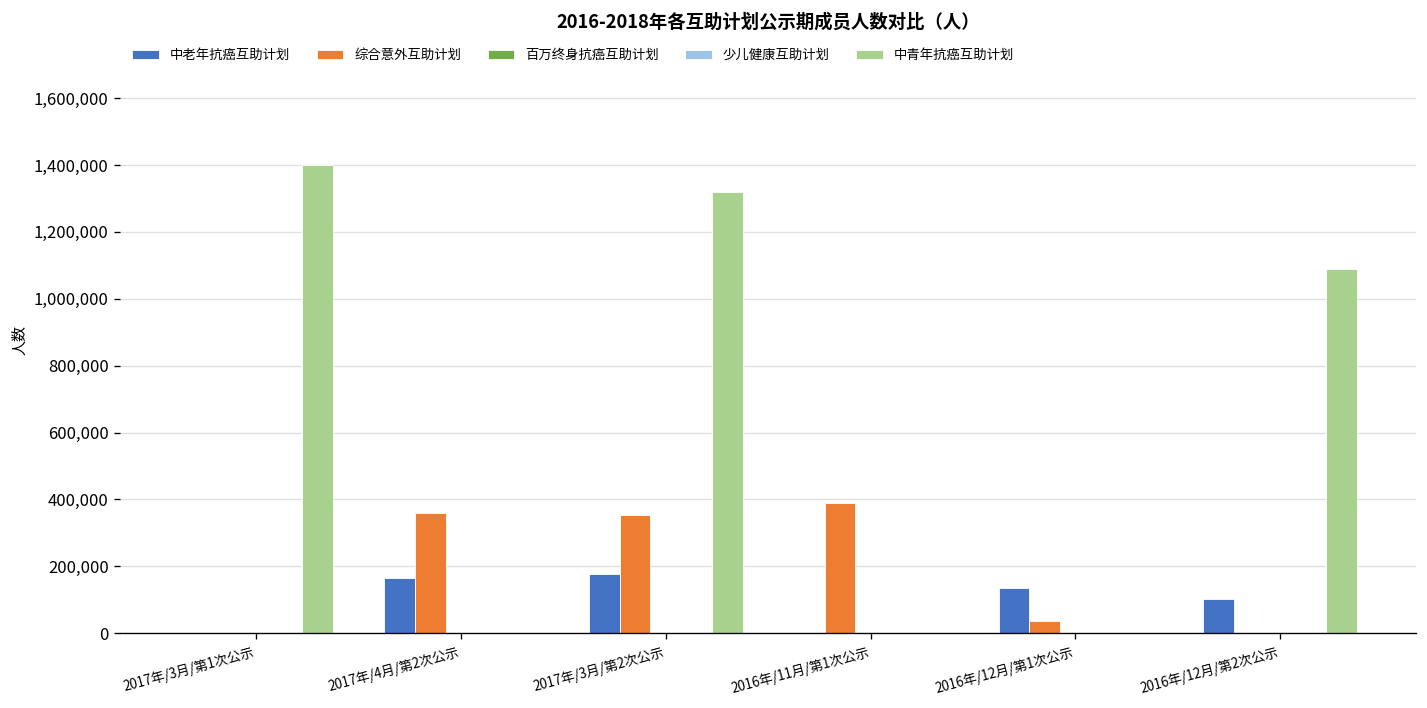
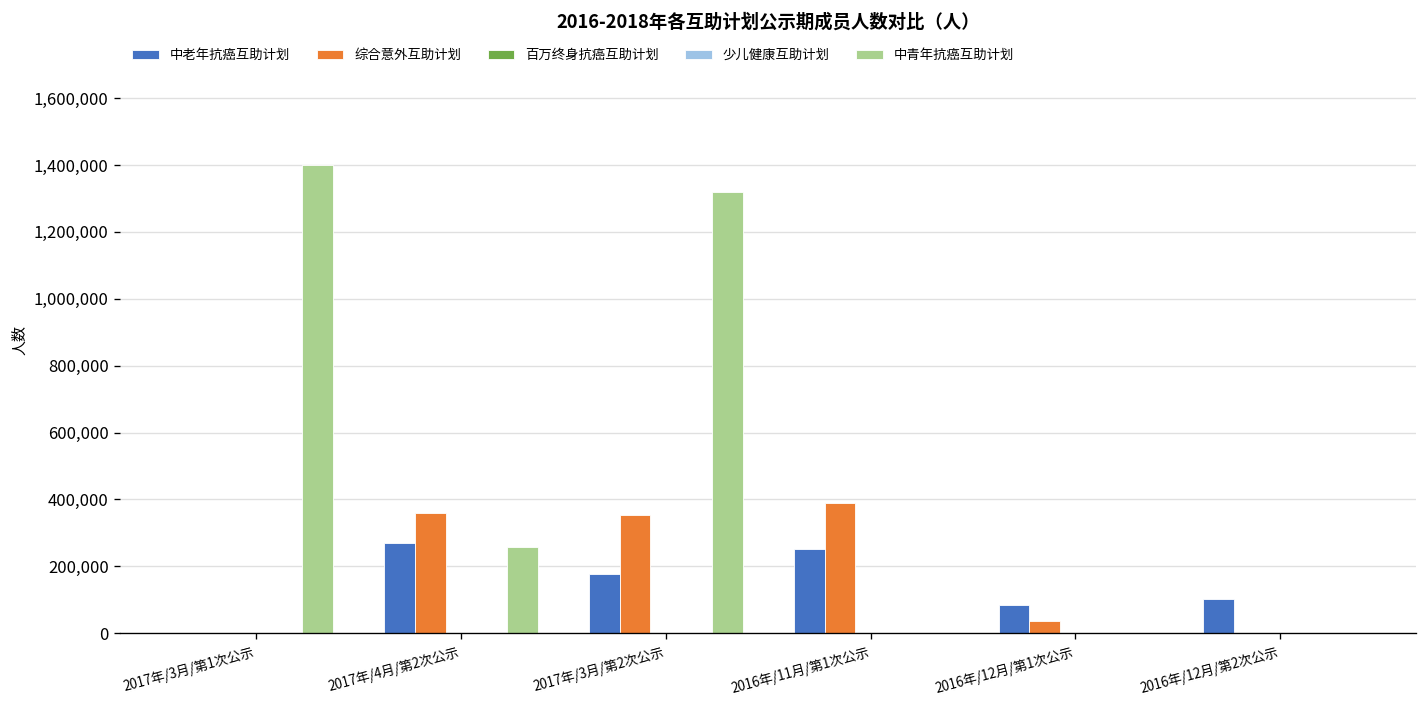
中老年抗癌互助计划, 2017年/4月/第2次公示: 170,000 -> 270,000
中青年抗癌互助计划, 2017年/4月/第2次公示: 0 -> 260,000
中老年抗癌互助计划, 2016年/11月/第1次公示: 0 -> 250,000
中老年抗癌互助计划, 2016年/12月/第1次公示: 140,000 -> 80,000
中青年抗癌互助计划, 2016年/12月/第2次公示: 1,090,000 -> 0
